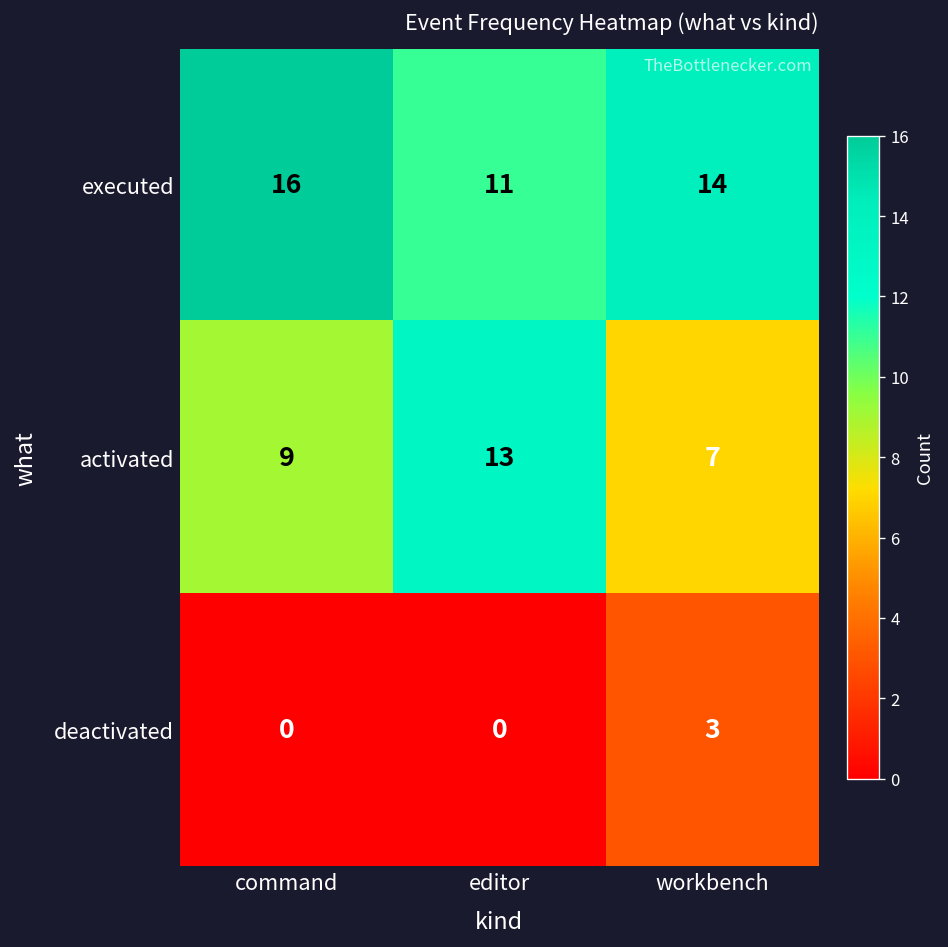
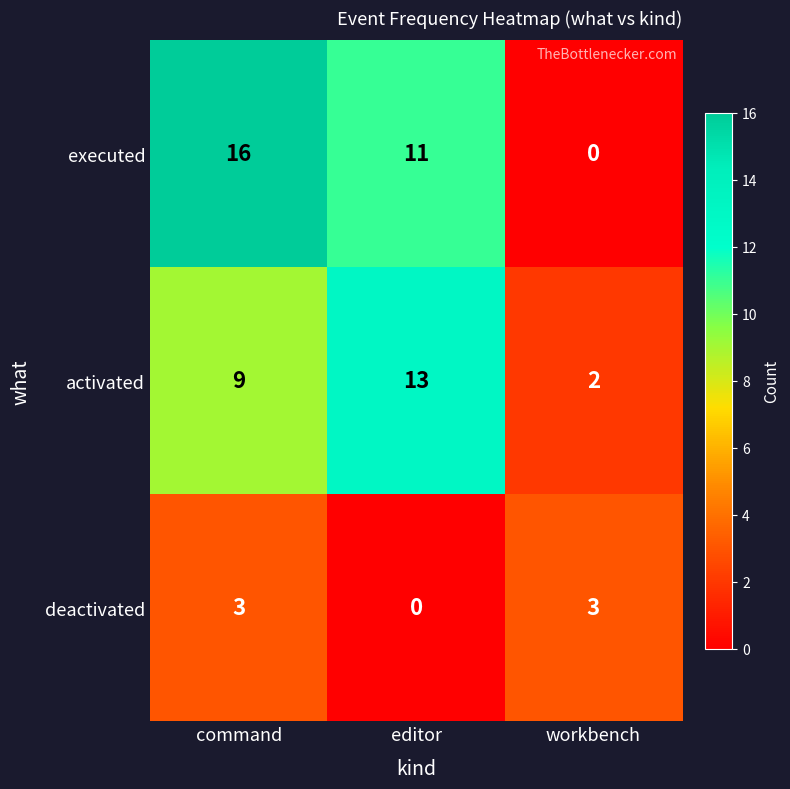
executed, workbench: 14 -> 0
activated, workbench: 7 -> 2
deactivated, command: 0 -> 3
